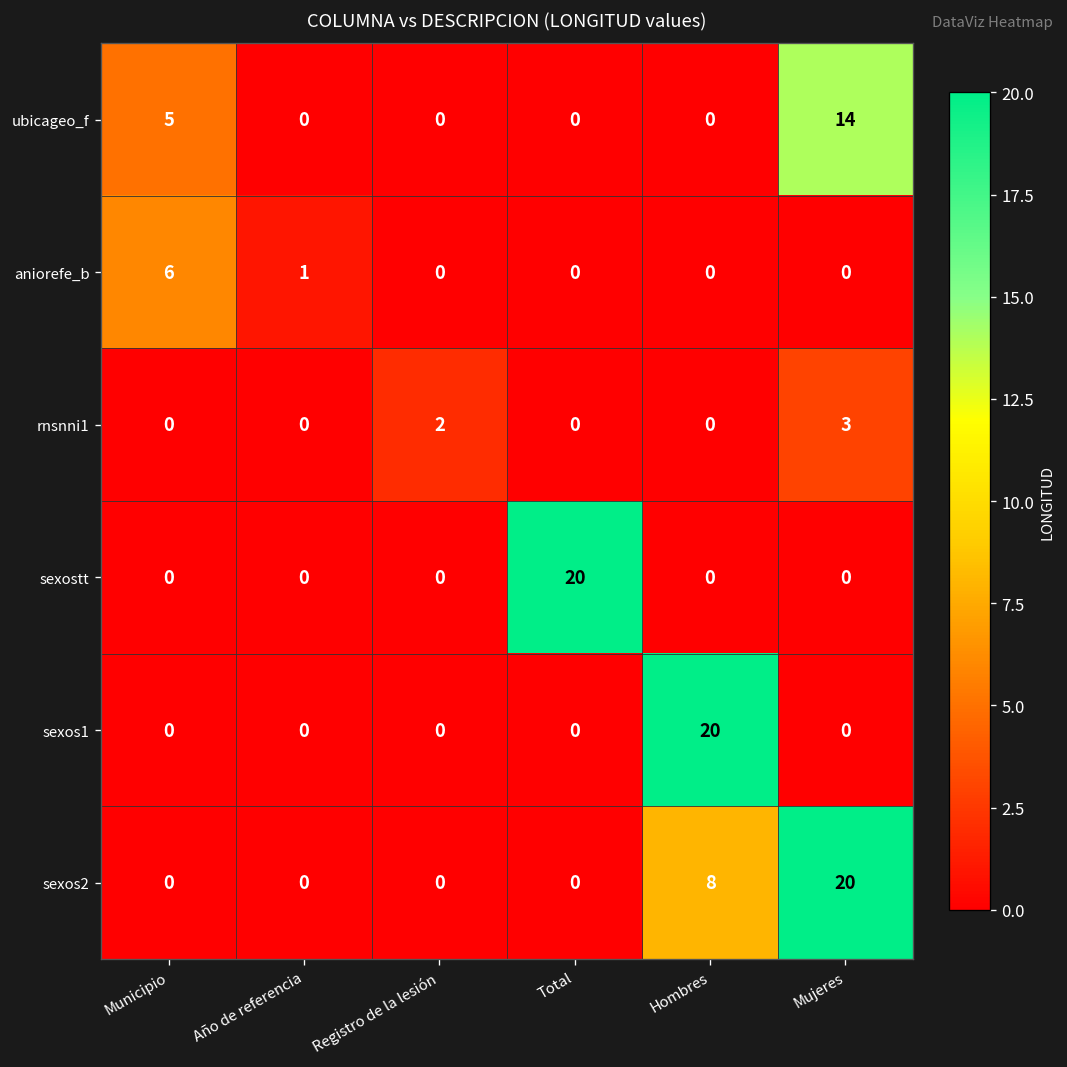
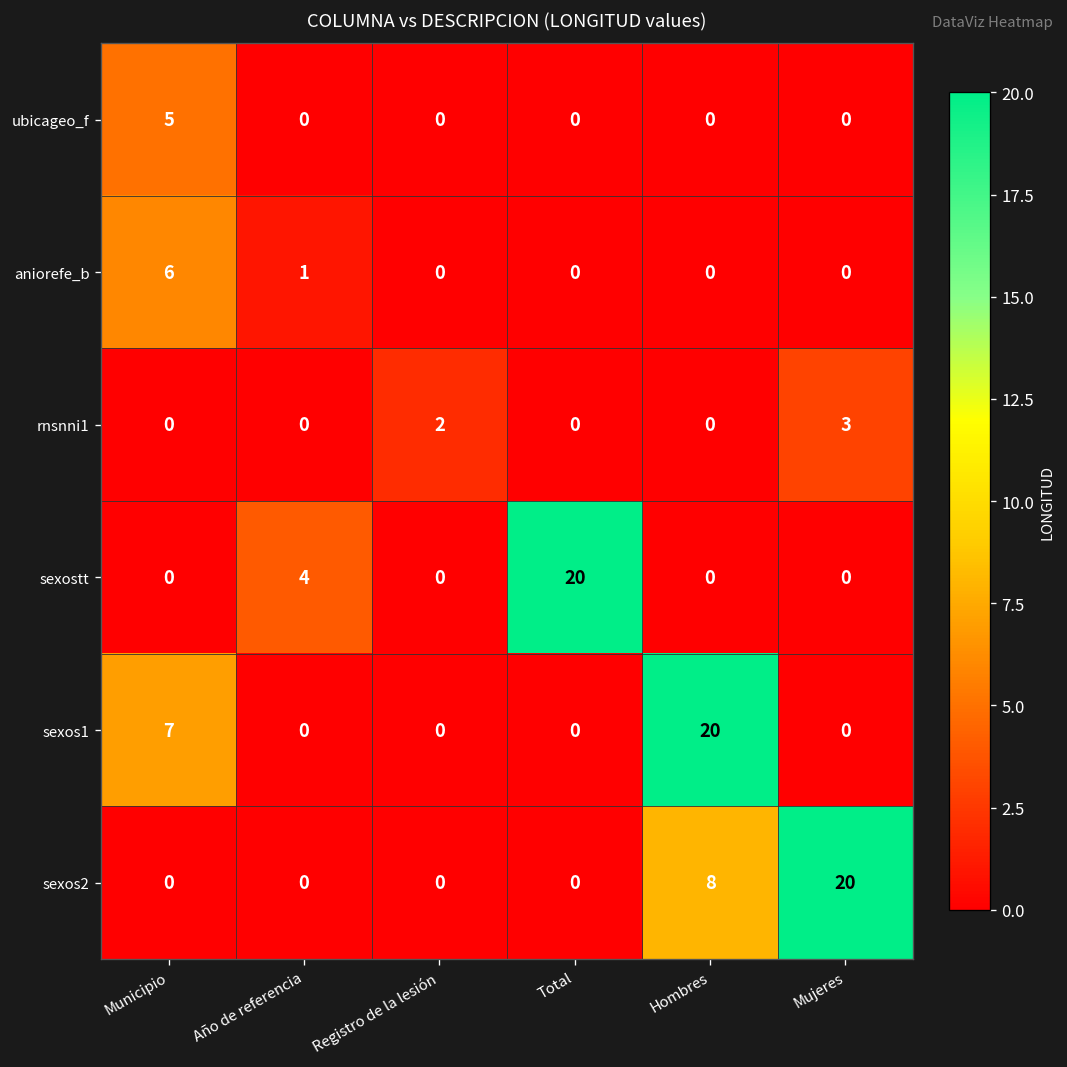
ubicageo_f, Mujeres: 14 -> 0
sexostt, Año de referencia: 0 -> 4
sexos1, Municipio: 0 -> 7
